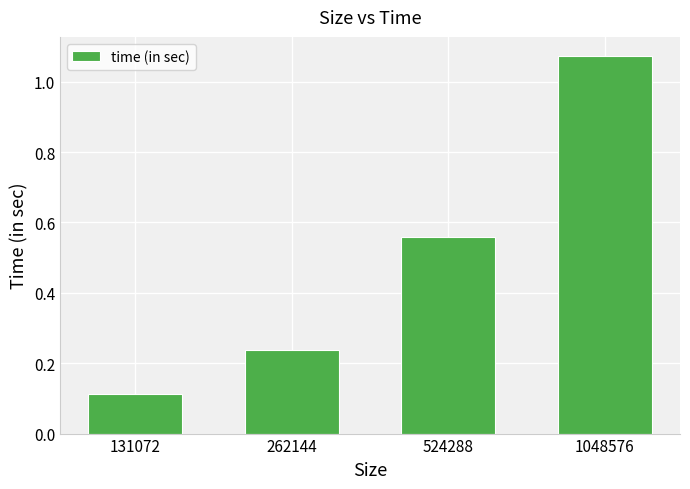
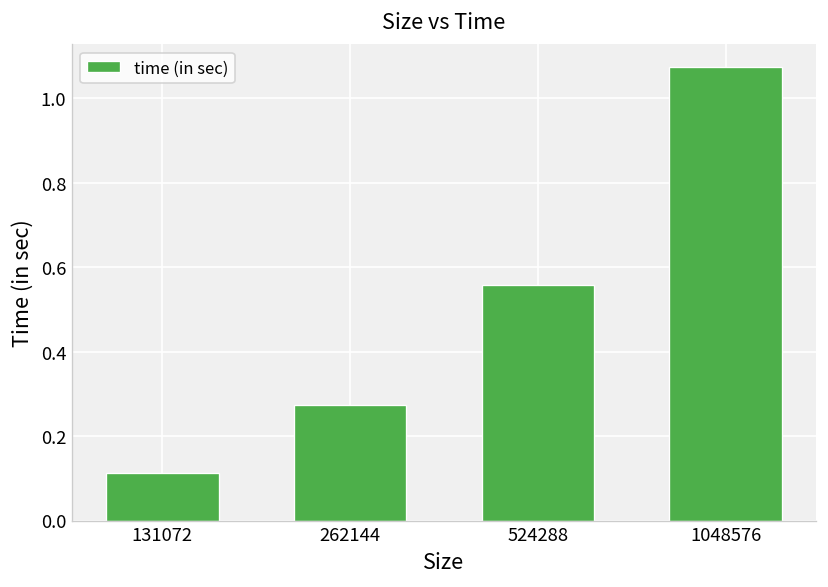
262144: 0.24 -> 0.27
